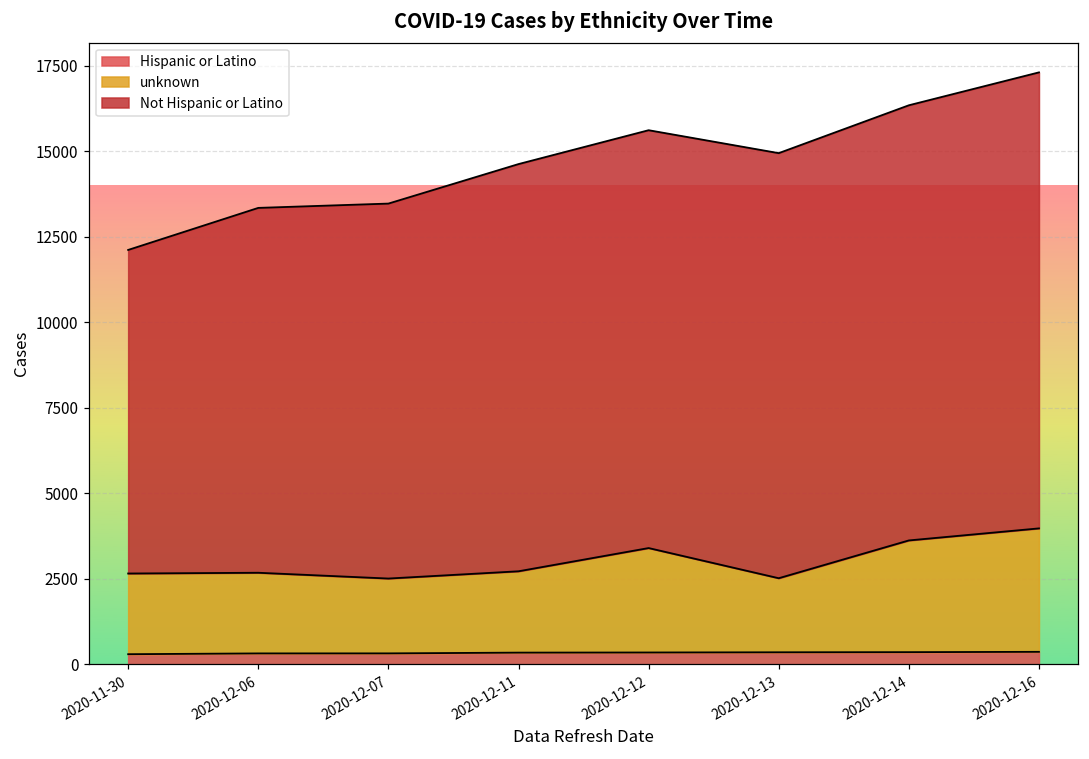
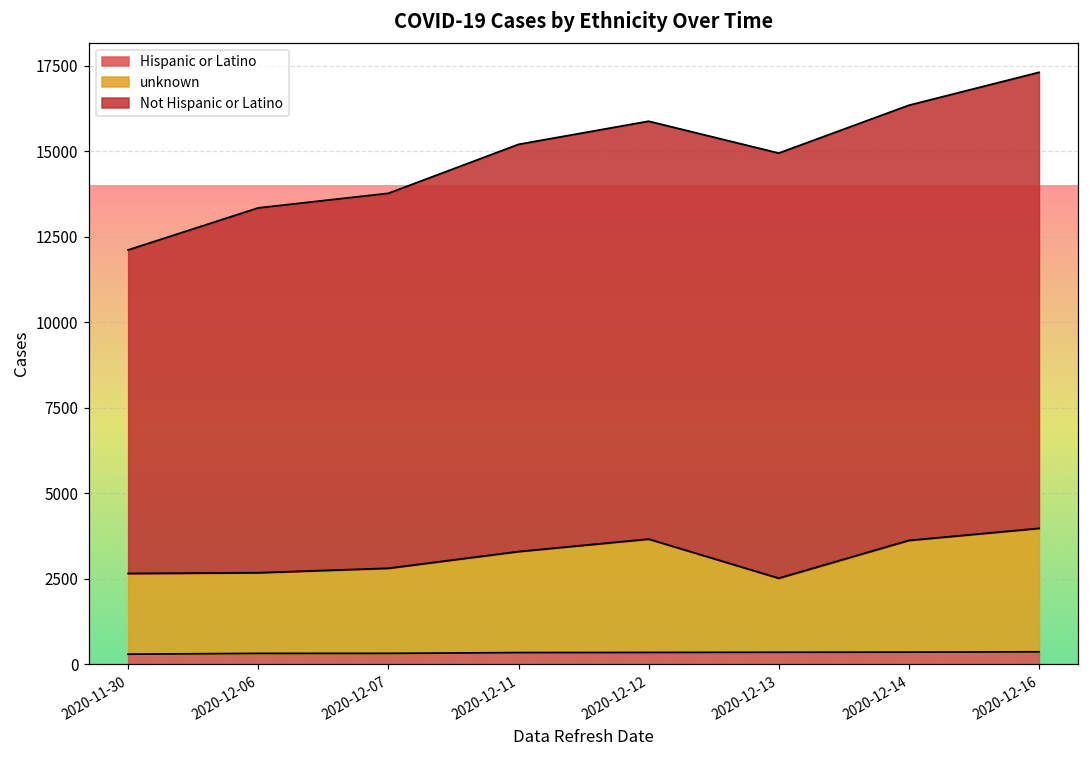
unknown, 2020-12-07: 2200 -> 2500
unknown, 2020-12-11: 2400 -> 3000
unknown, 2020-12-12: 3100 -> 3300
